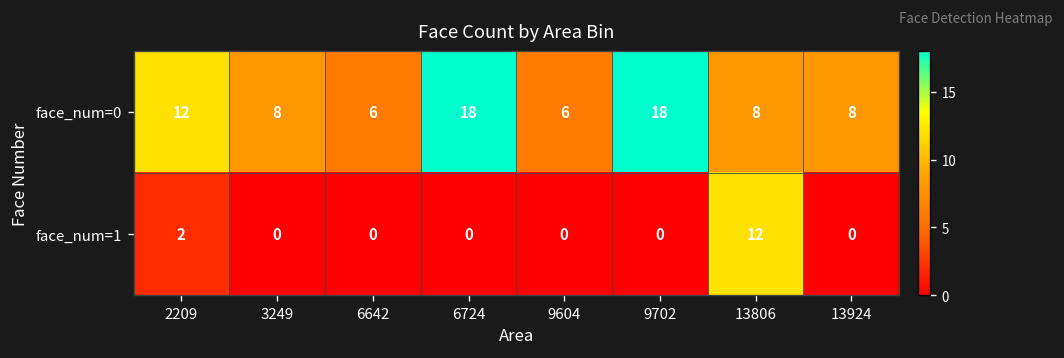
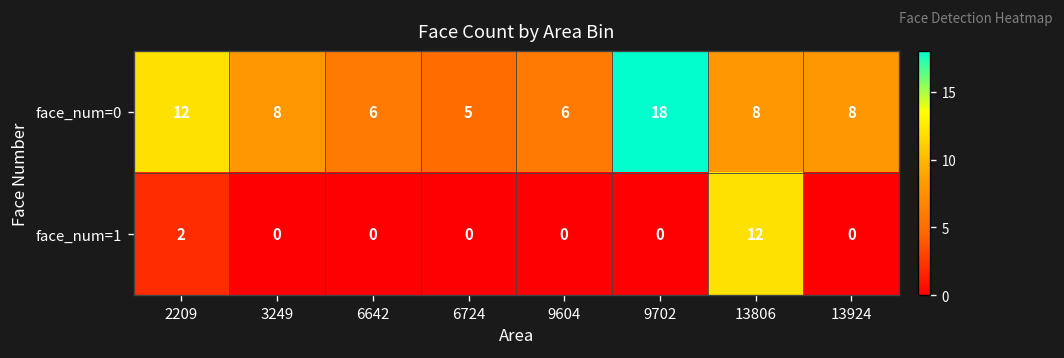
face_num=0, 6724: 18 -> 5
